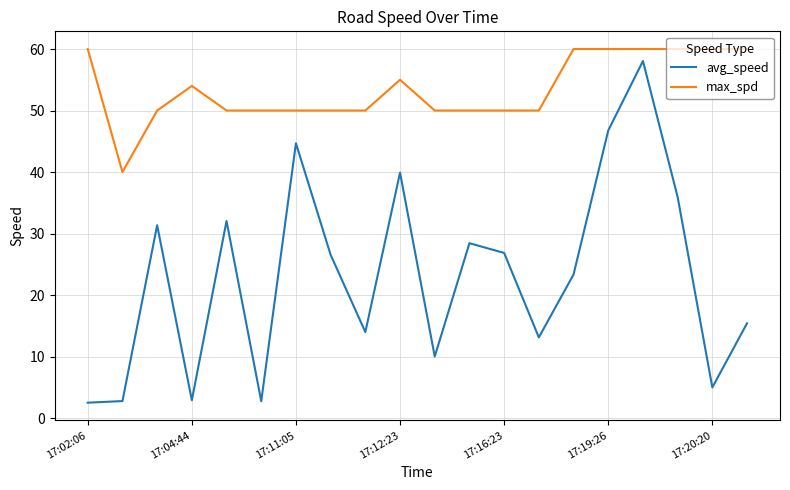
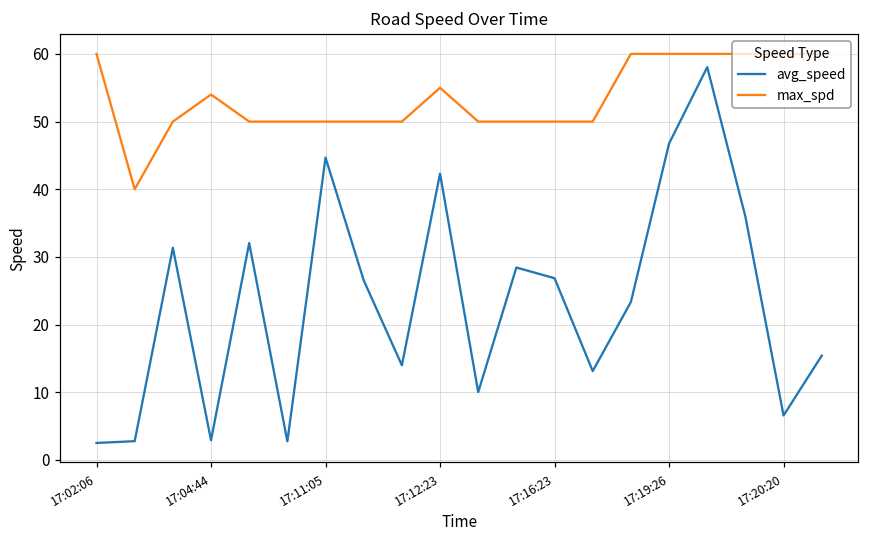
avg_speed, 17:12:23: 40 -> 42
avg_speed, 17:20:20: 5 -> 7
